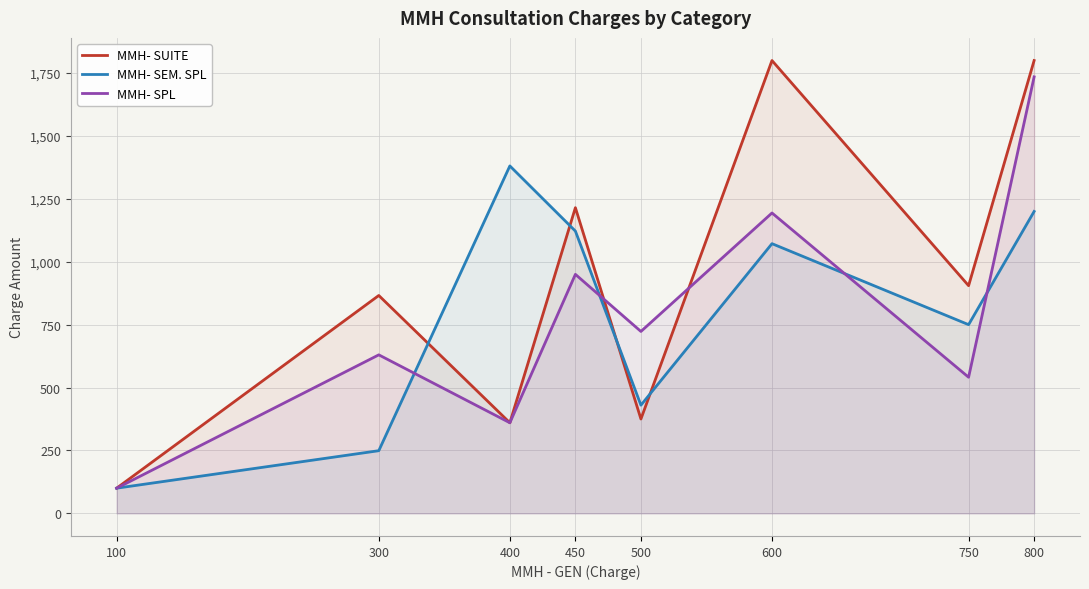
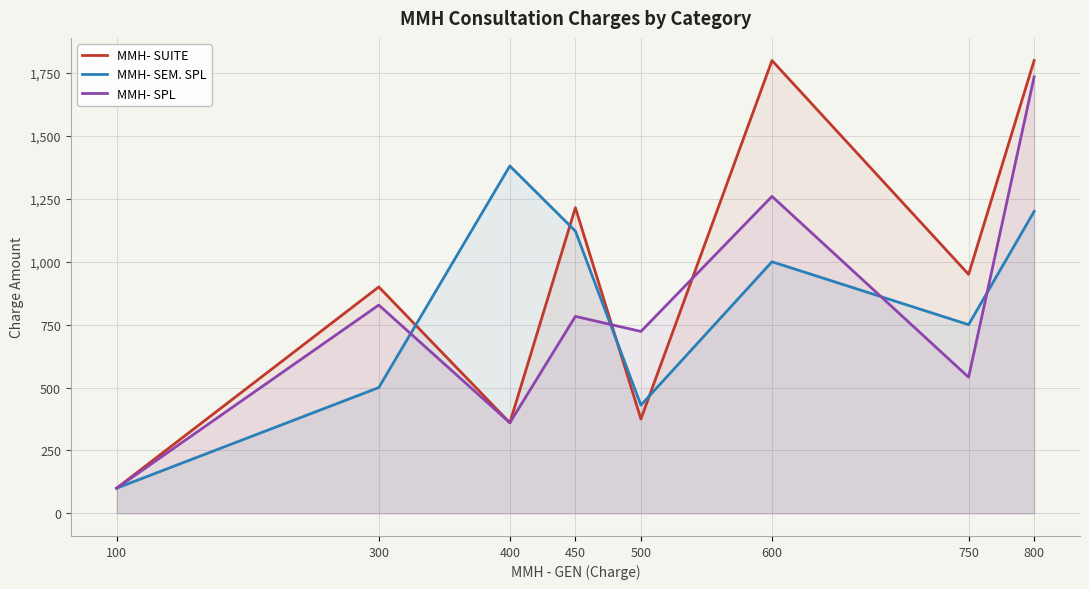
MMH- SUITE, 300: 870 -> 900
MMH- SEM. SPL, 300: 250 -> 500
MMH- SPL, 300: 630 -> 830
MMH- SPL, 450: 950 -> 780
MMH- SEM. SPL, 600: 1,070 -> 1,000
MMH- SPL, 600: 1,190 -> 1,260
MMH- SUITE, 750: 910 -> 950
